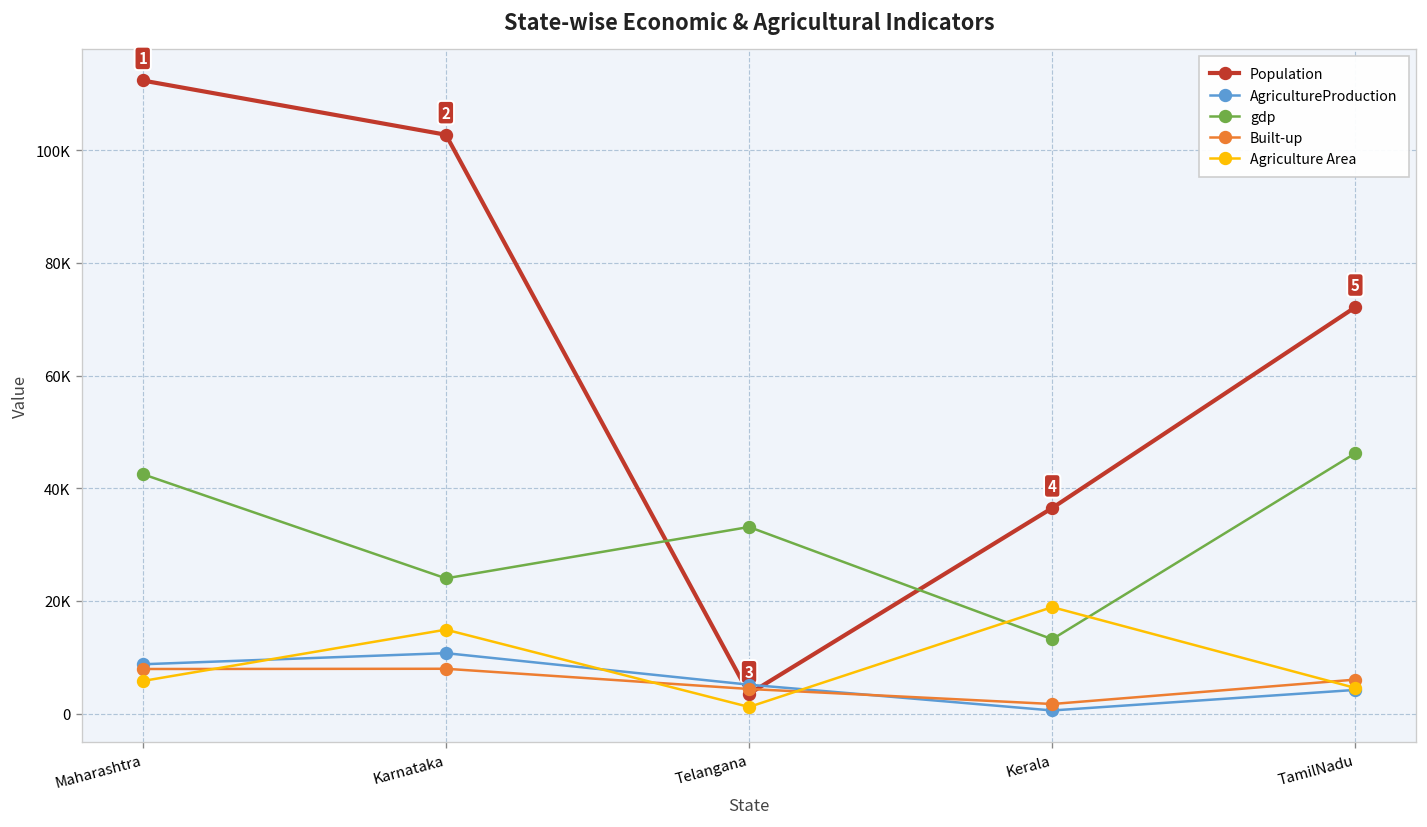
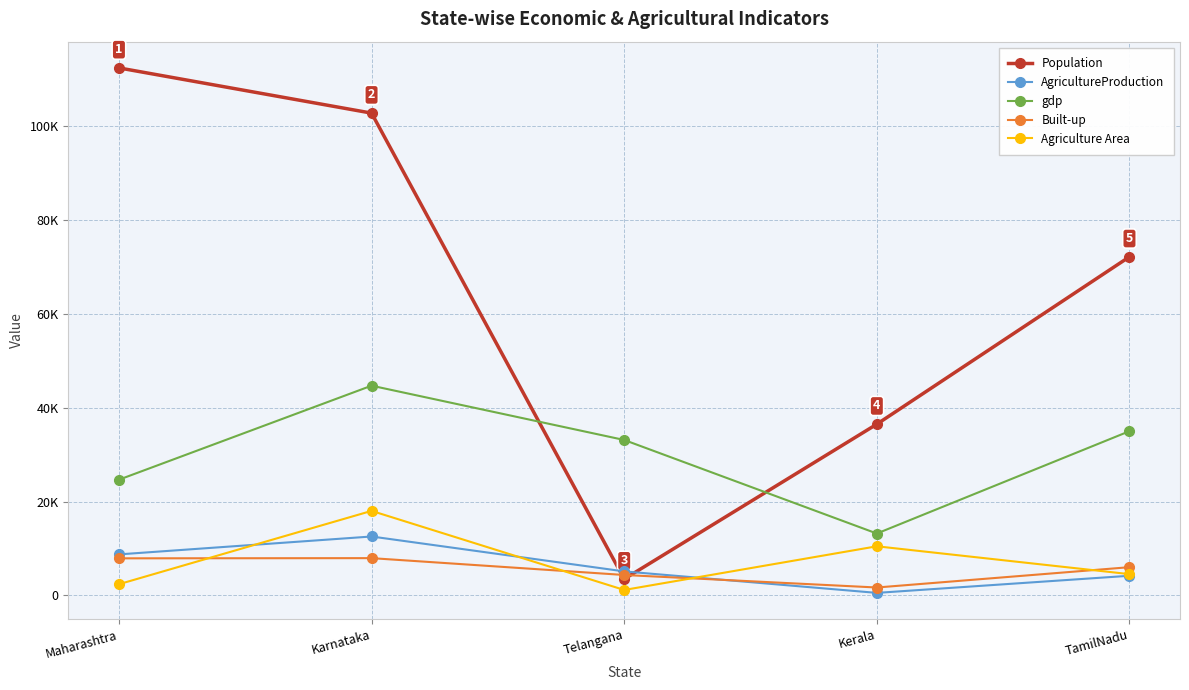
gdp, Maharashtra: 43000 -> 25000
Agriculture Area, Maharashtra: 6000 -> 2000
AgricultureProduction, Karnataka: 11000 -> 13000
gdp, Karnataka: 24000 -> 45000
Agriculture Area, Karnataka: 15000 -> 18000
Agriculture Area, Kerala: 19000 -> 10000
gdp, TamilNadu: 46000 -> 35000
